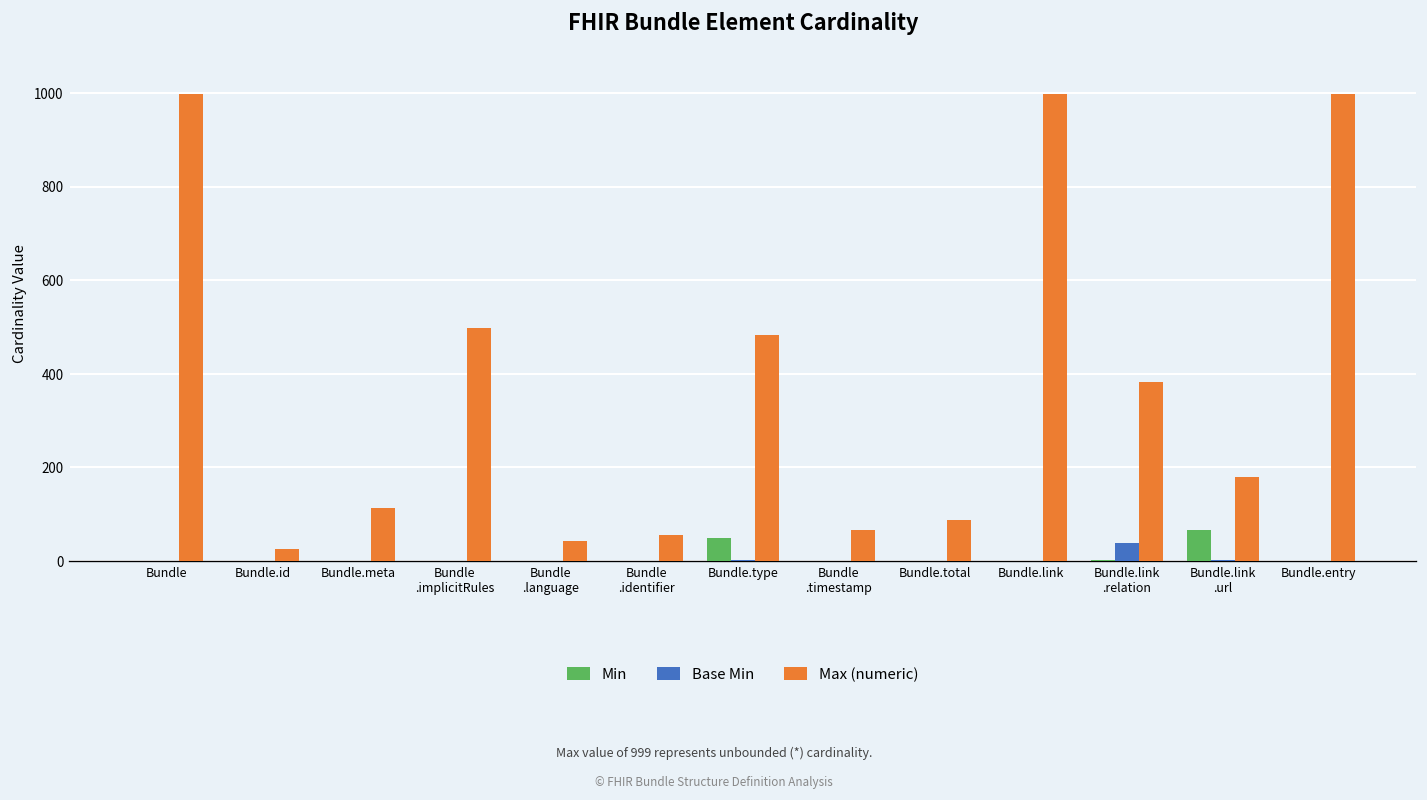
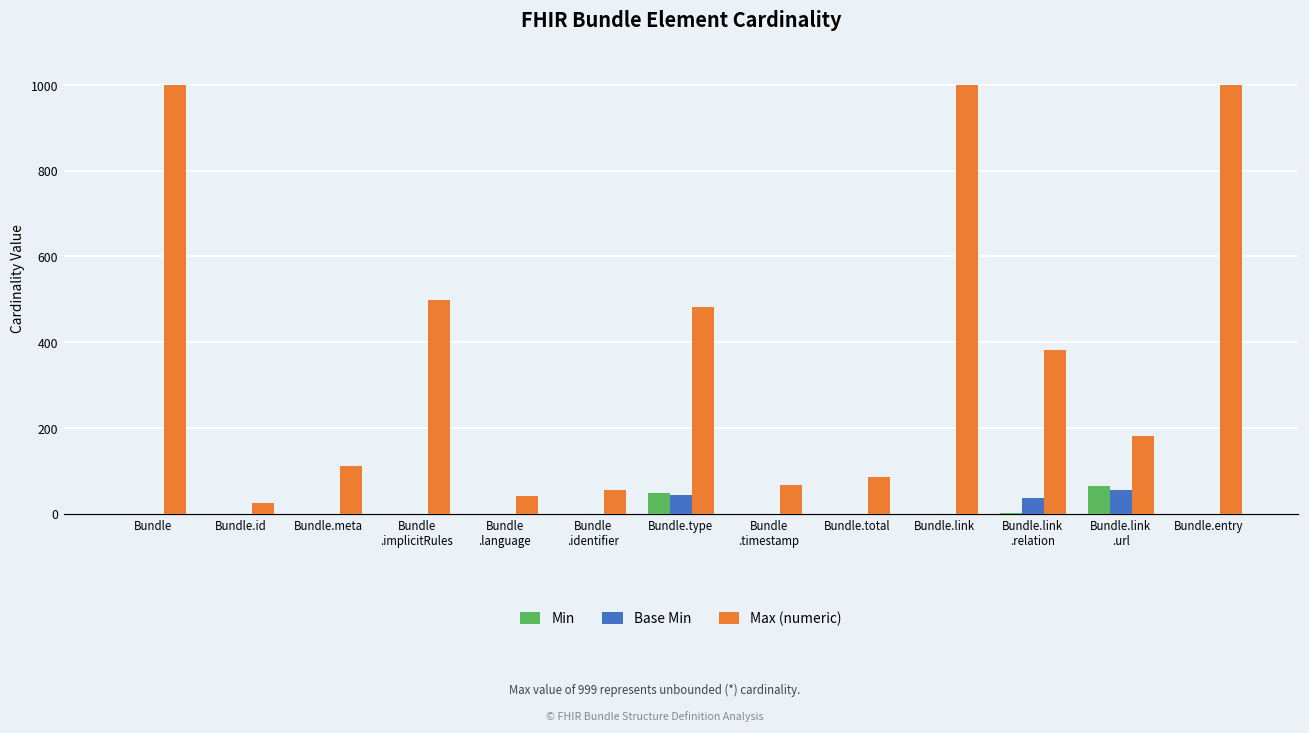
Base Min, Bundle.type: 0 -> 40
Base Min, Bundle.link .url: 0 -> 60
